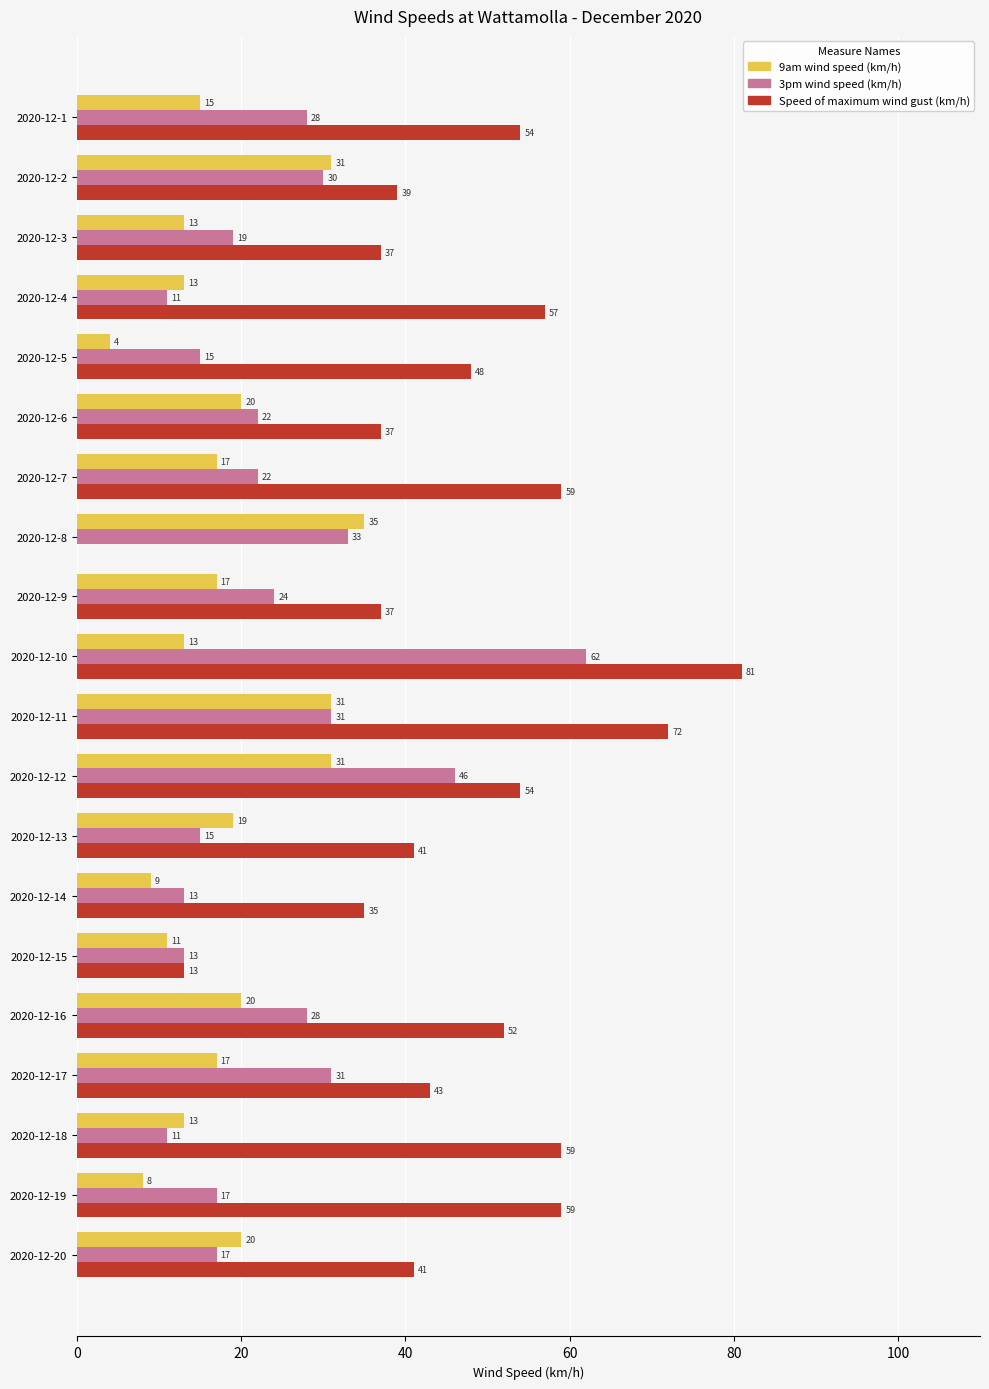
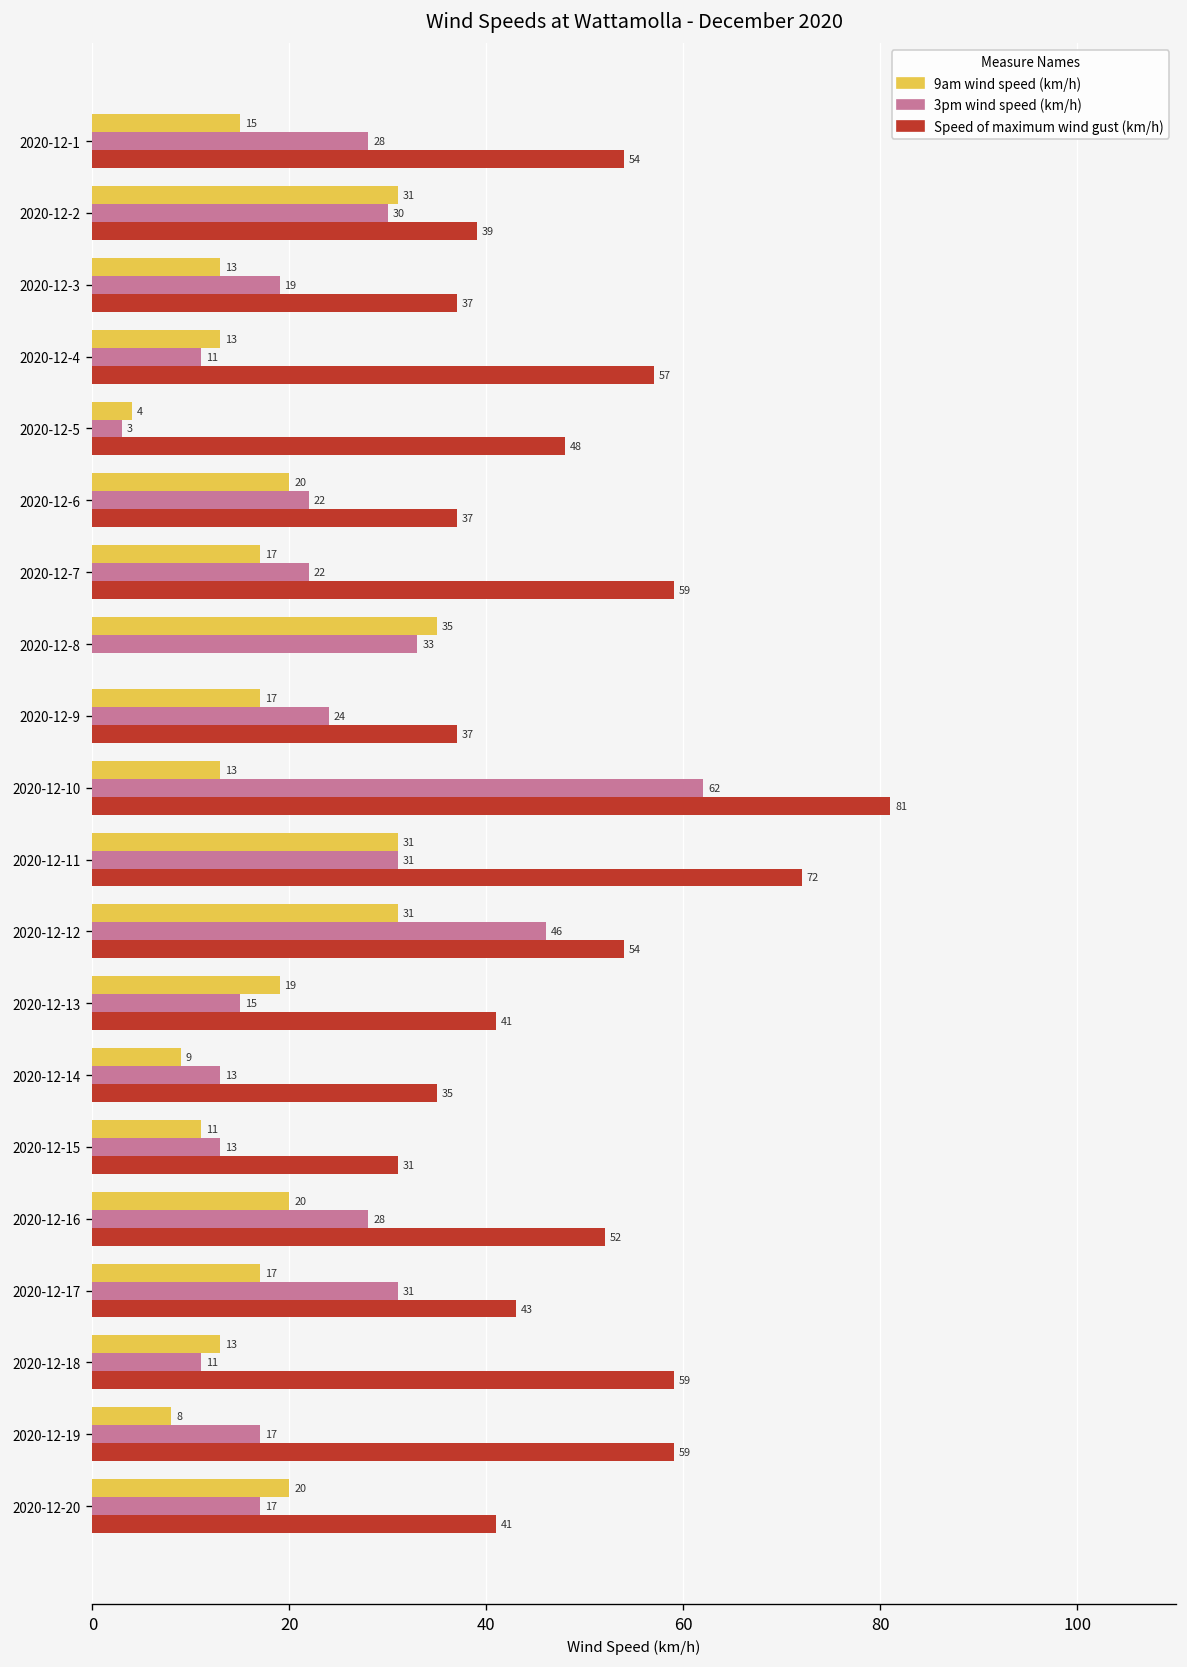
3pm wind speed (km/h), 2020-12-5: 15 -> 3
Speed of maximum wind gust (km/h), 2020-12-15: 13 -> 31
